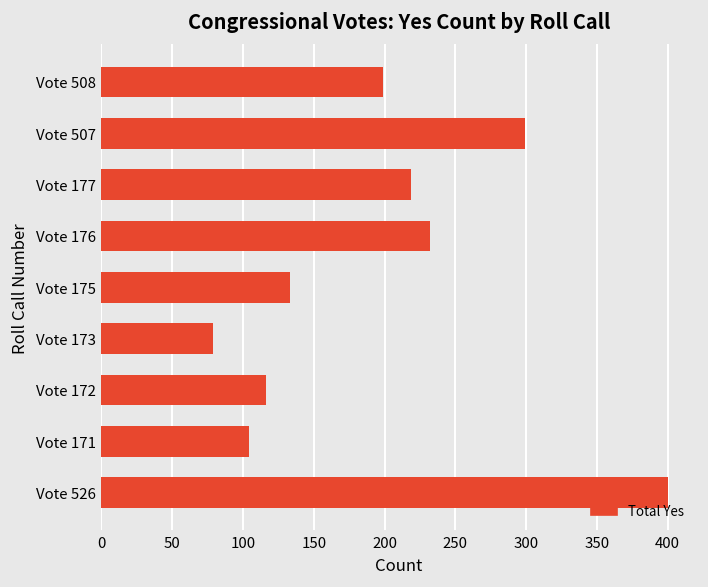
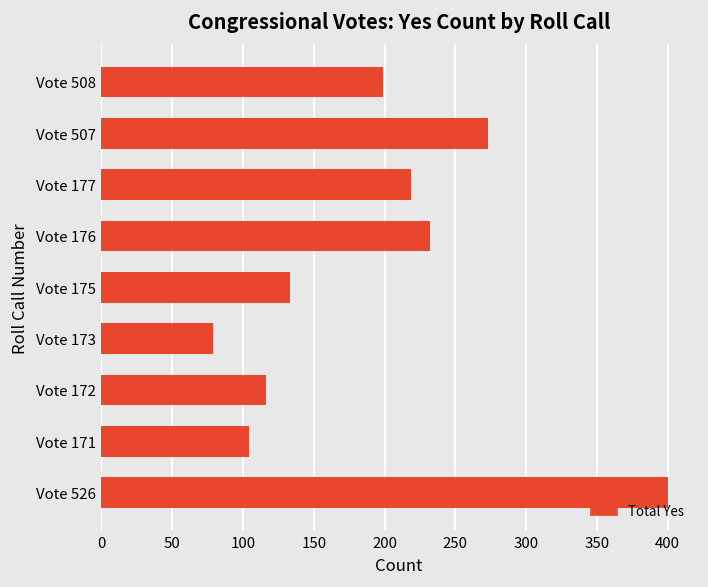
Vote 507: 299 -> 273
